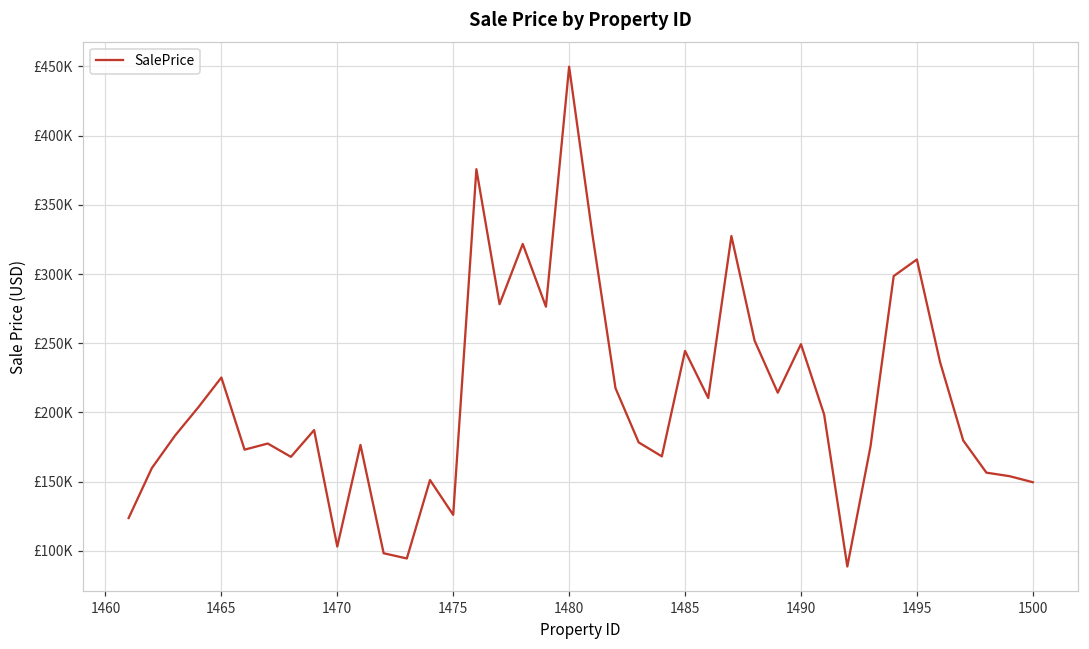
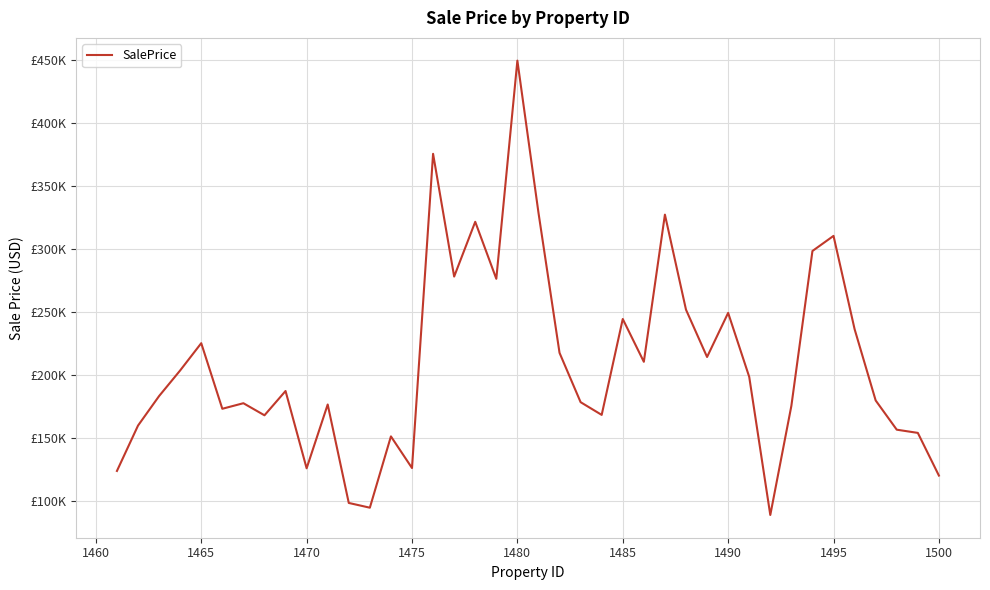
1470: £103000 -> £126000
1500: £150000 -> £120000
